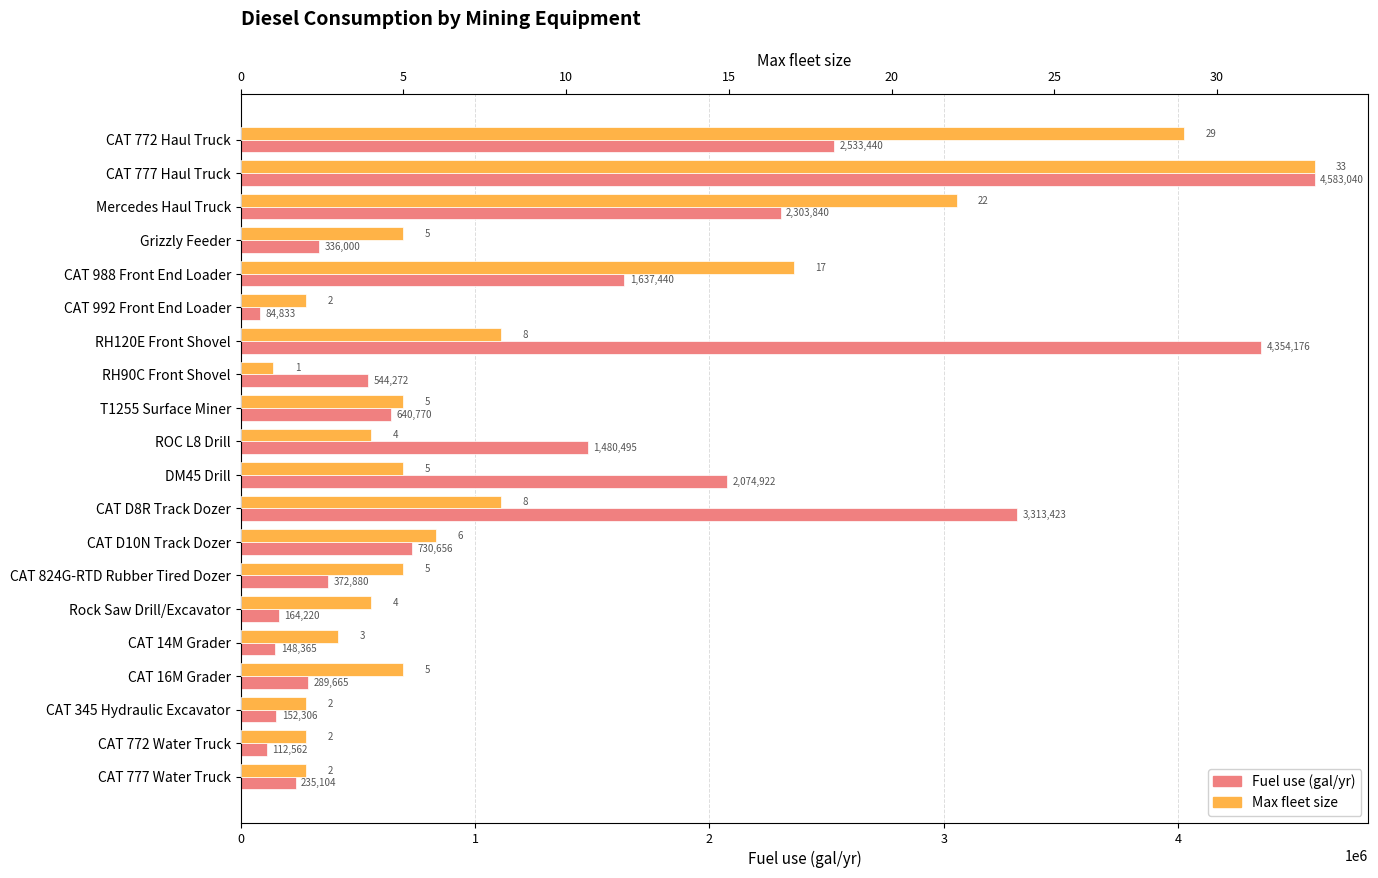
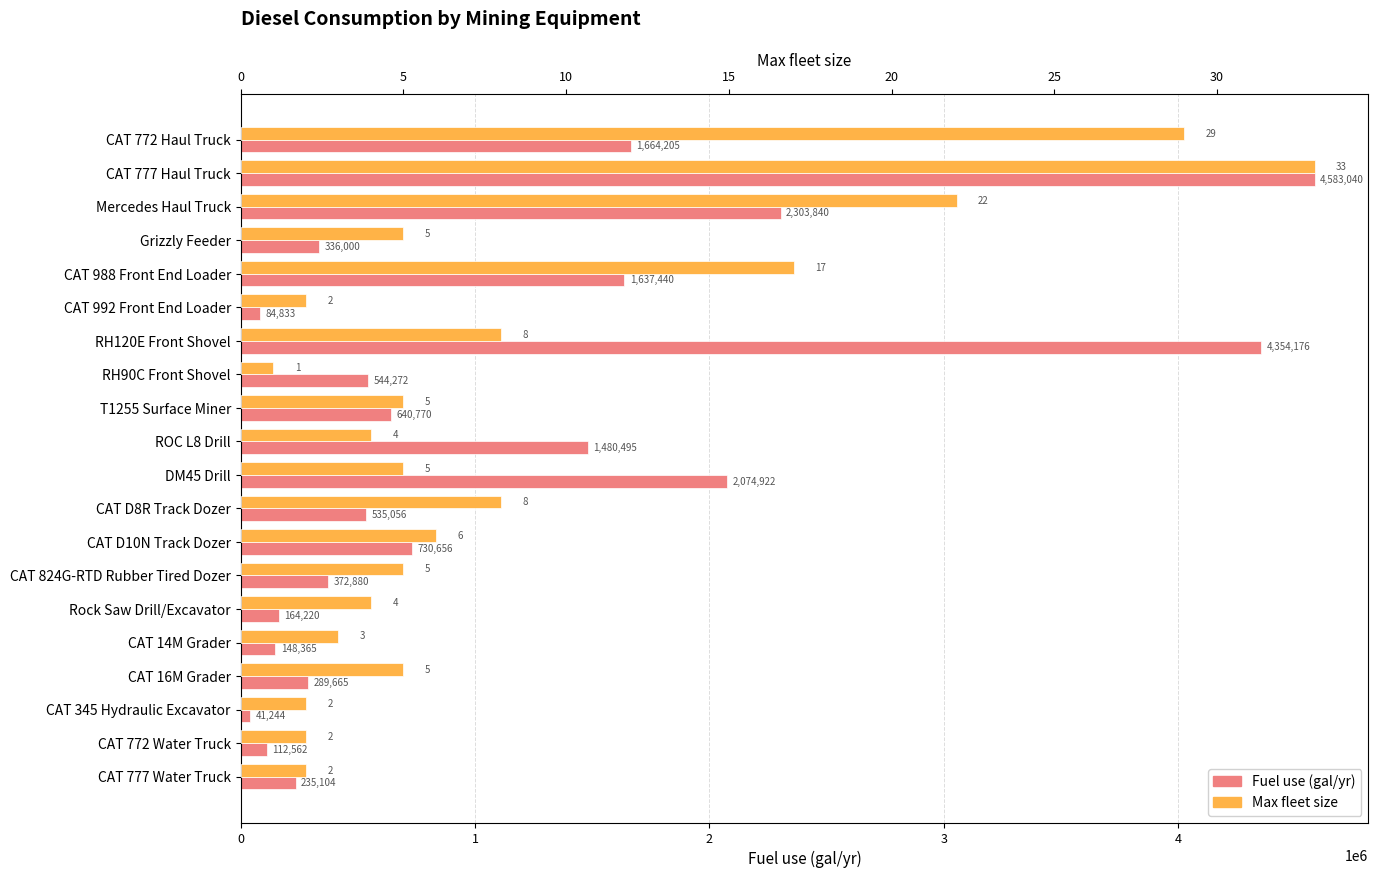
Fuel use (gal/yr), CAT 772 Haul Truck: 2,533,440 -> 1,664,205
Fuel use (gal/yr), CAT D8R Track Dozer: 3,313,423 -> 535,056
Fuel use (gal/yr), CAT 345 Hydraulic Excavator: 152,306 -> 41,244
